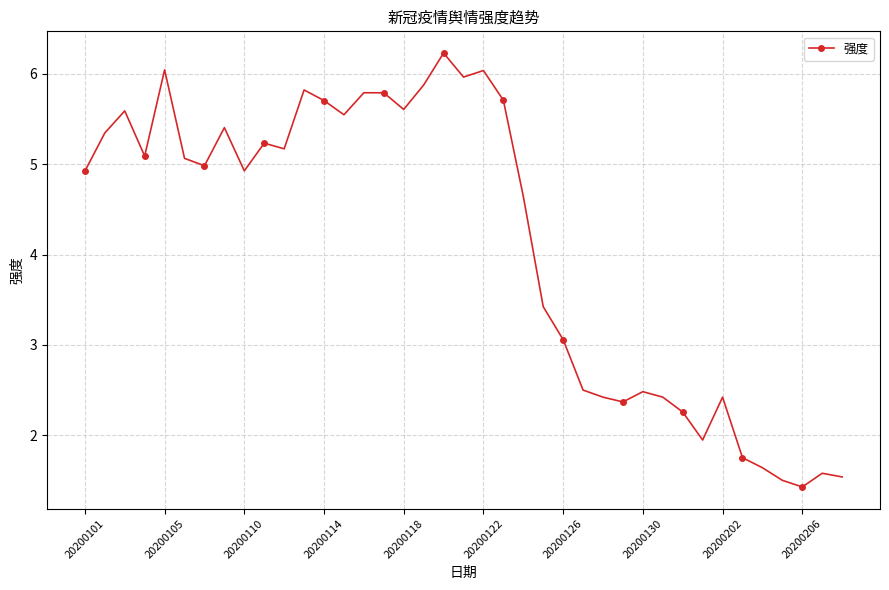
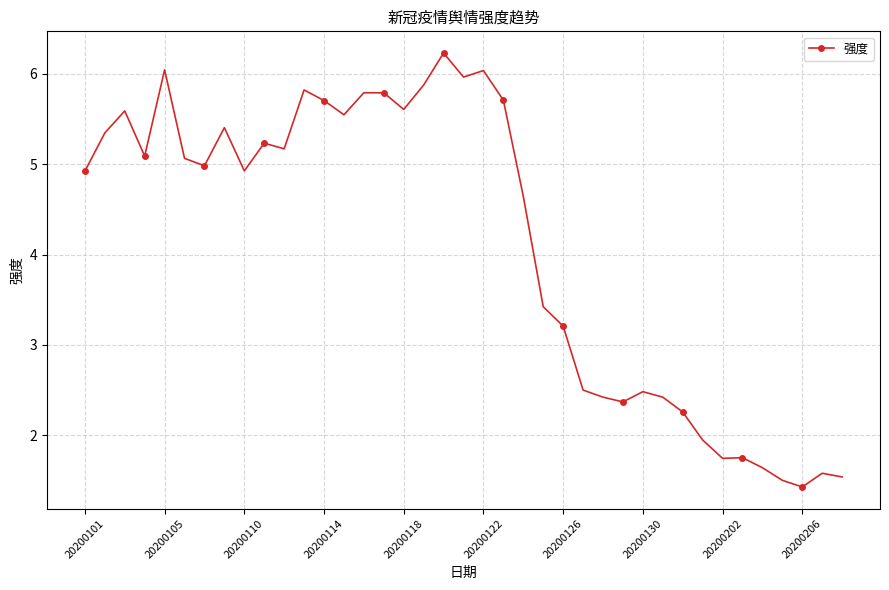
20200126: 3.1 -> 3.2
20200202: 2.4 -> 1.7
